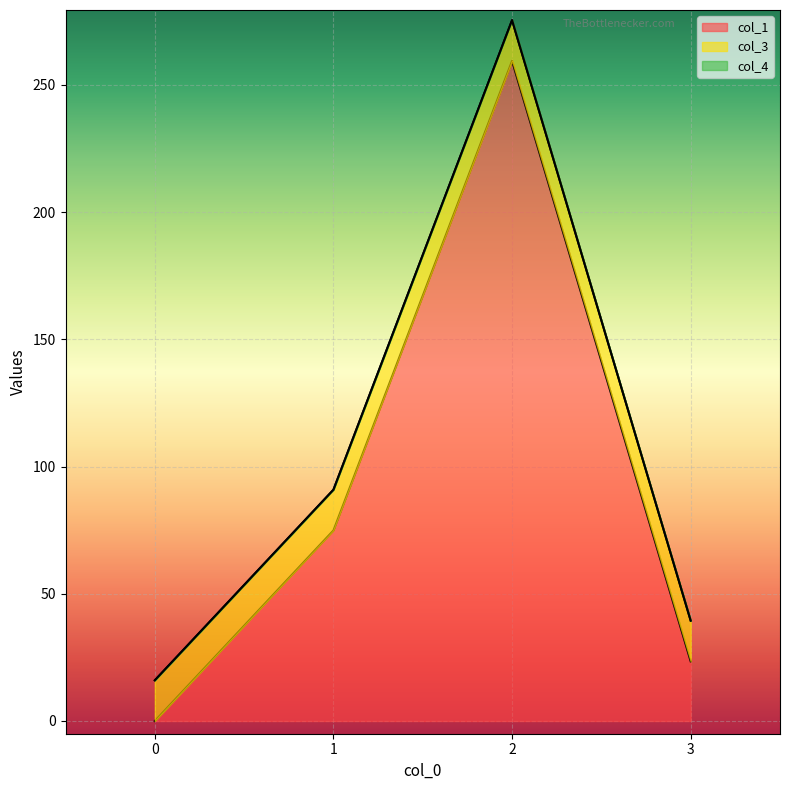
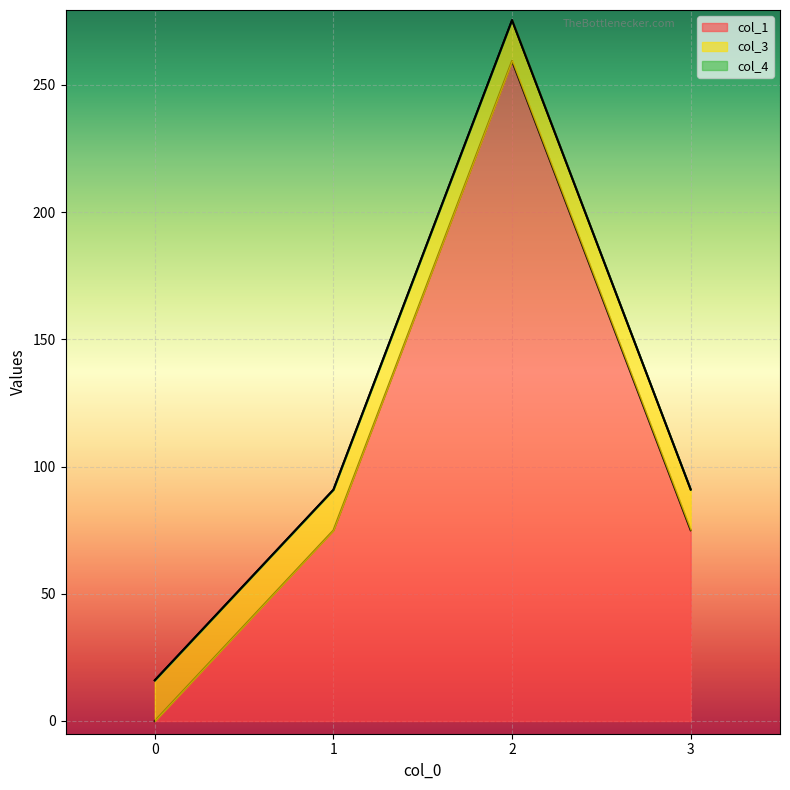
col_1, 3: 23 -> 75
